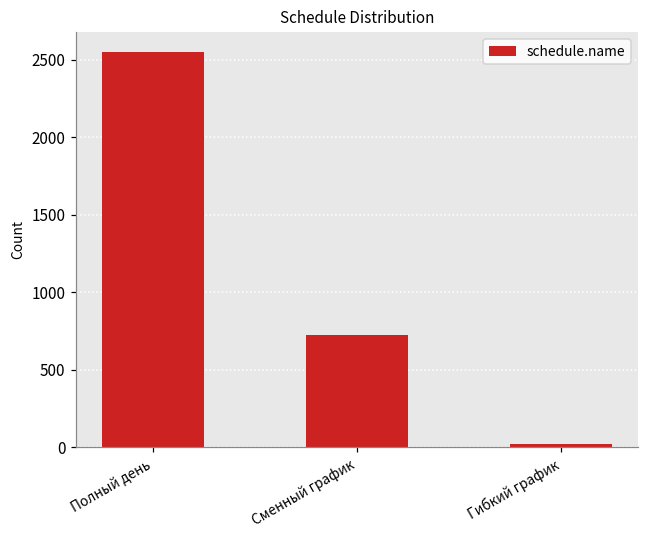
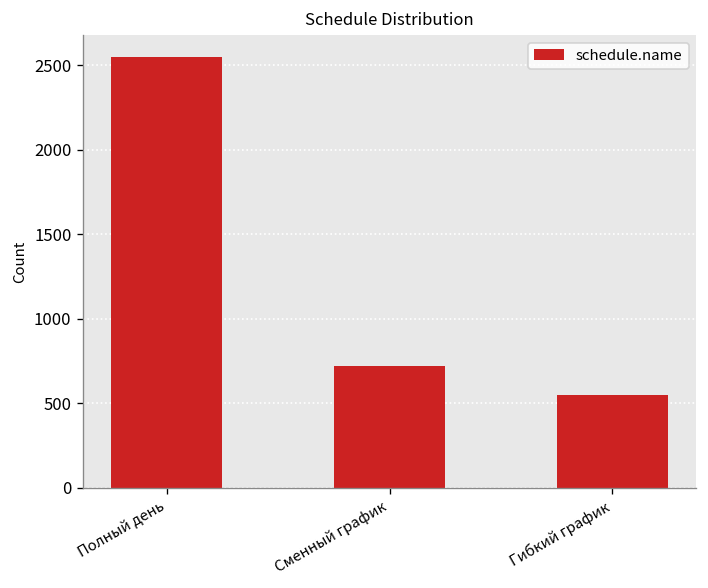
Гибкий график: 20 -> 550
